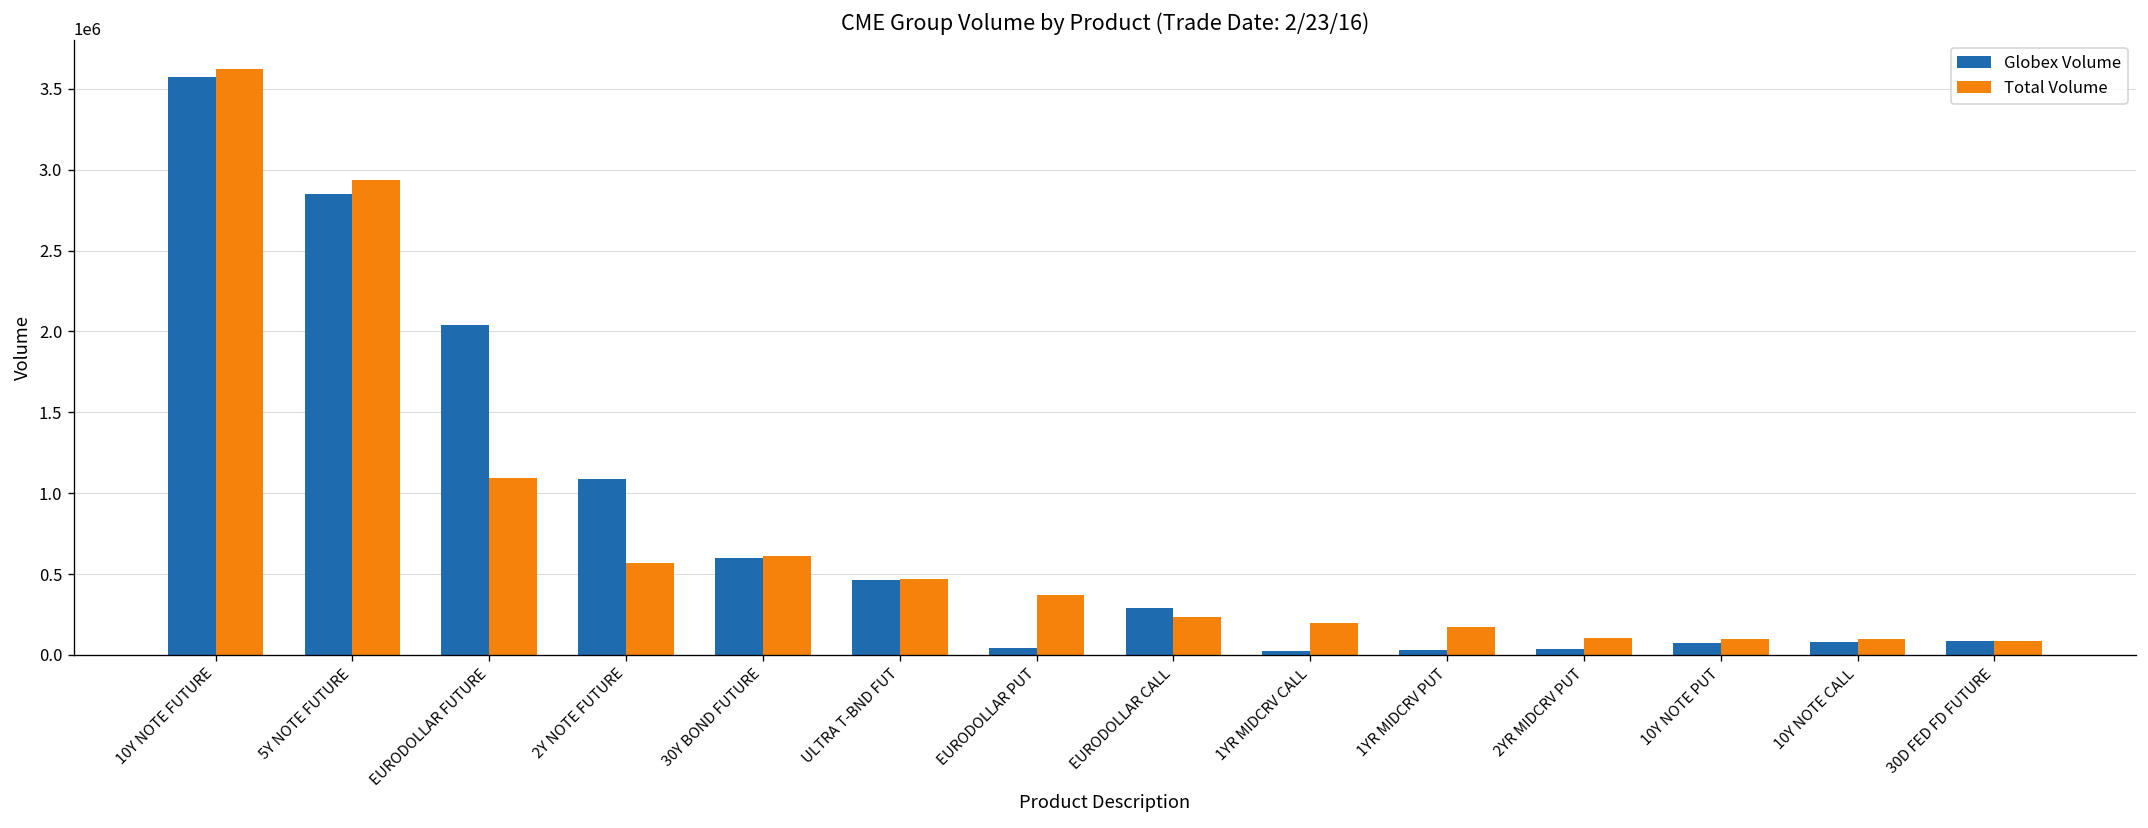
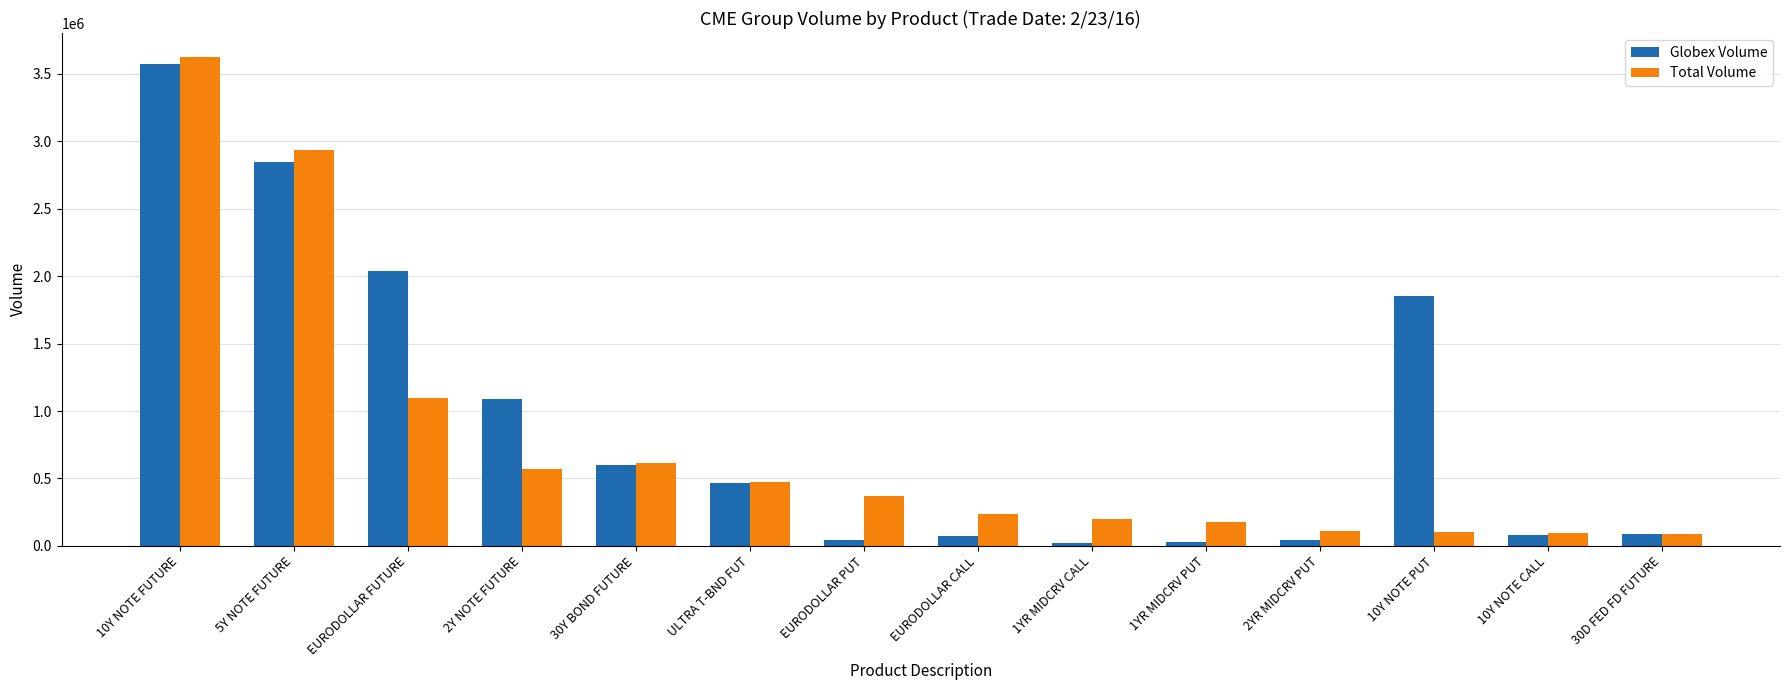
Globex Volume, EURODOLLAR CALL: 290000 -> 70000
Globex Volume, 10Y NOTE PUT: 70000 -> 1860000
